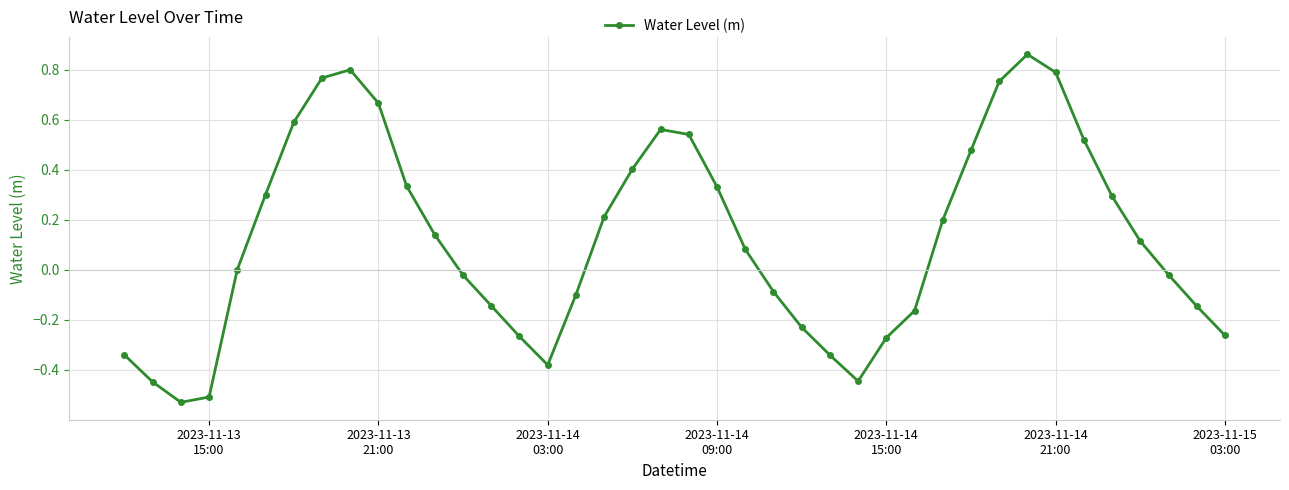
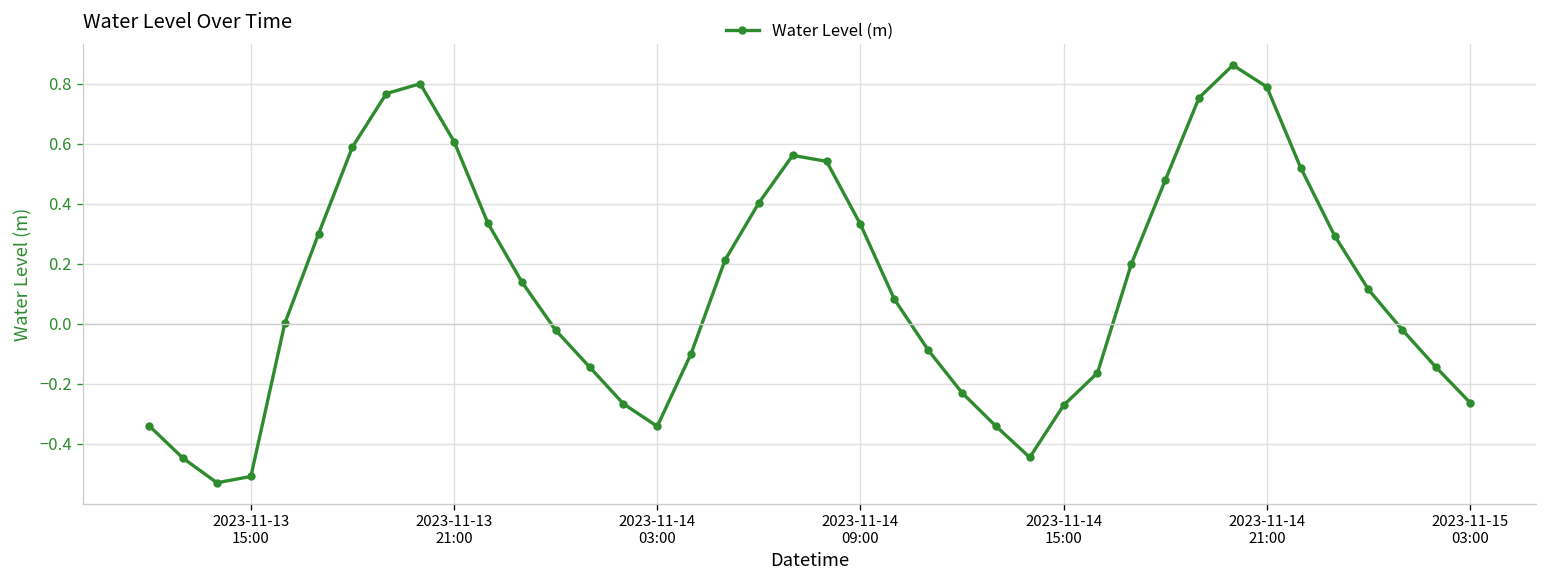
2023-11-13 21:00: 0.67 -> 0.61
2023-11-14 03:00: -0.38 -> -0.34
